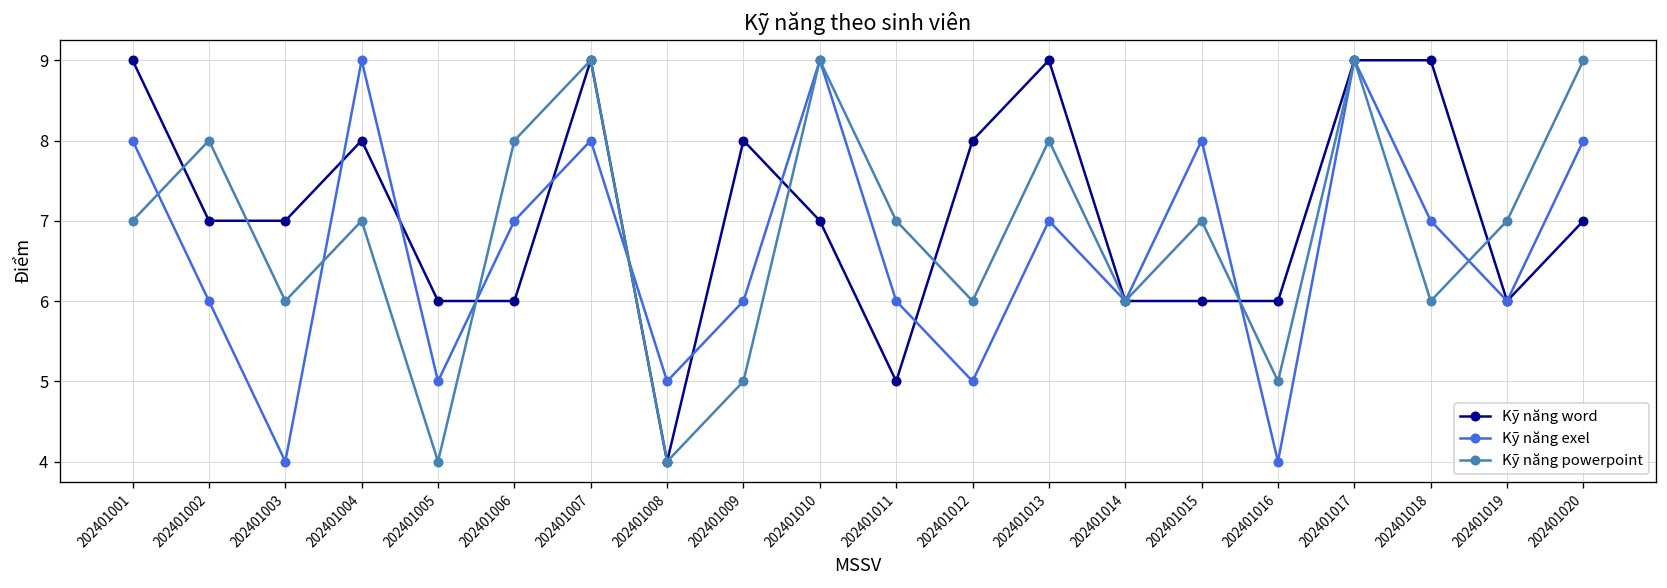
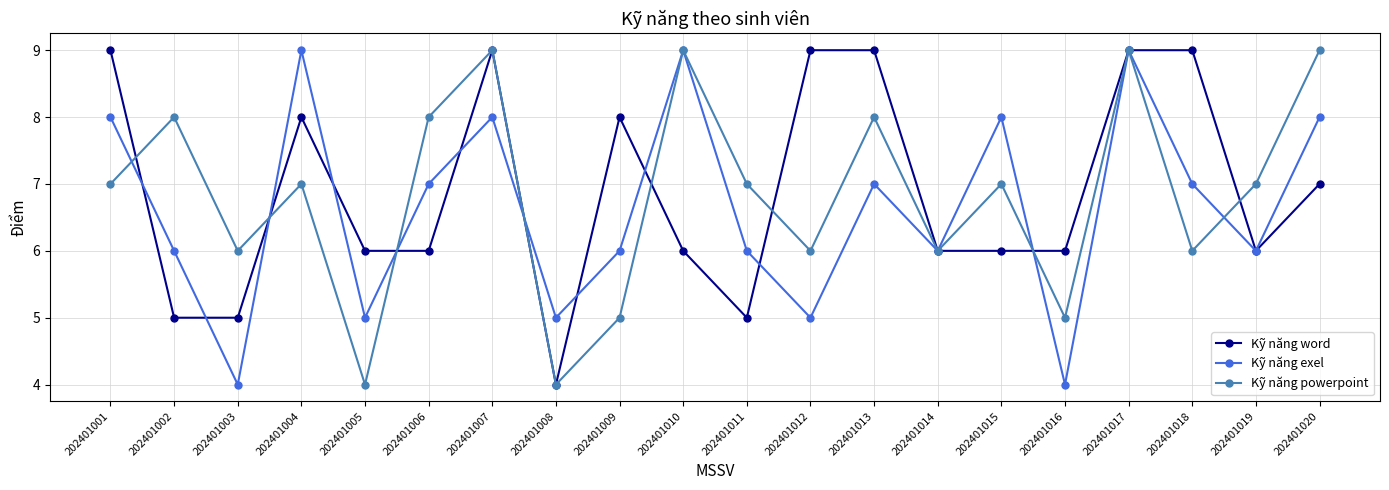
Kỹ năng word, 202401002: 7 -> 5
Kỹ năng word, 202401003: 7 -> 5
Kỹ năng word, 202401010: 7 -> 6
Kỹ năng word, 202401012: 8 -> 9
